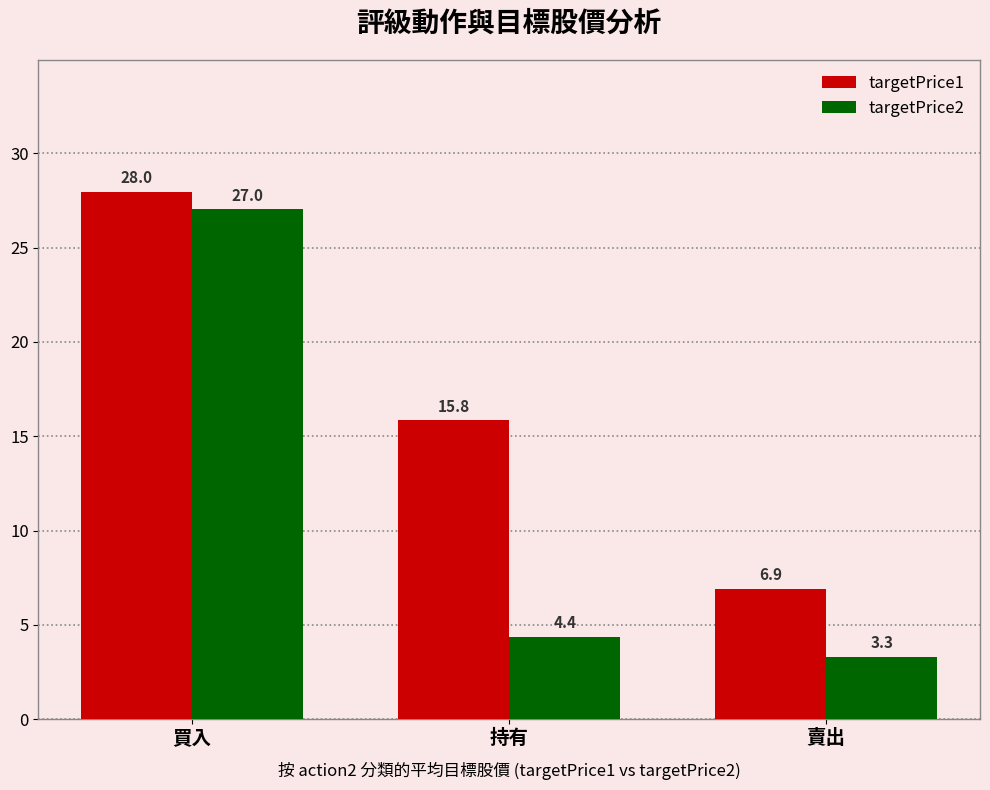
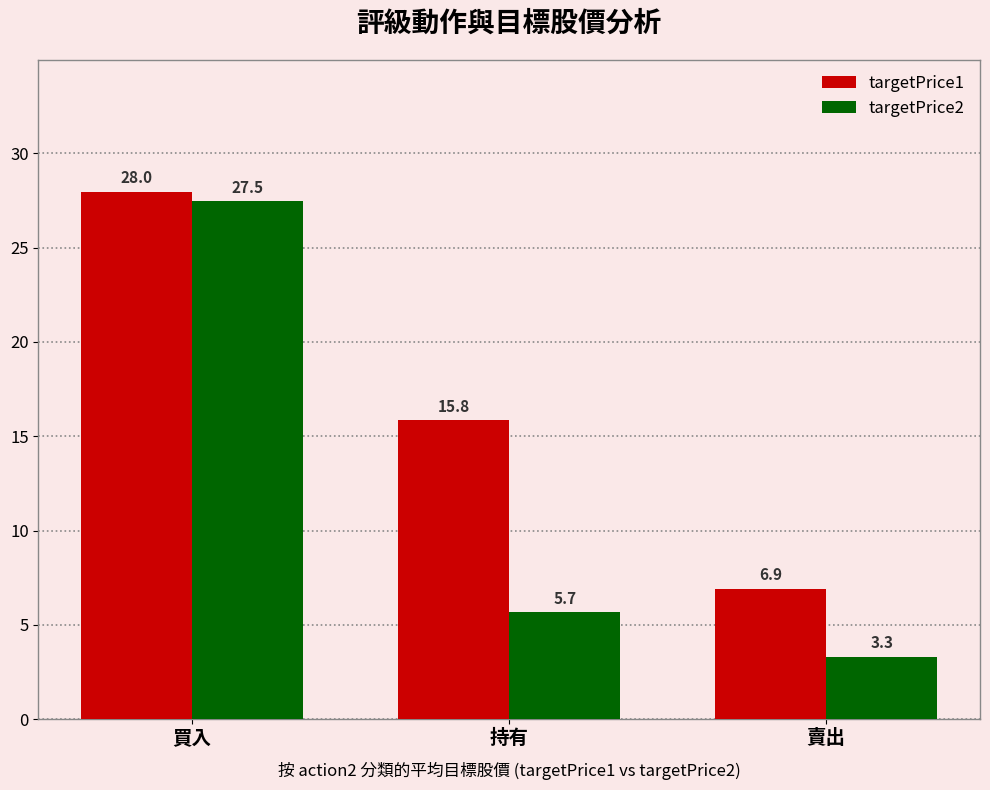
targetPrice2, 買入: 27.0 -> 27.5
targetPrice2, 持有: 4.4 -> 5.7
